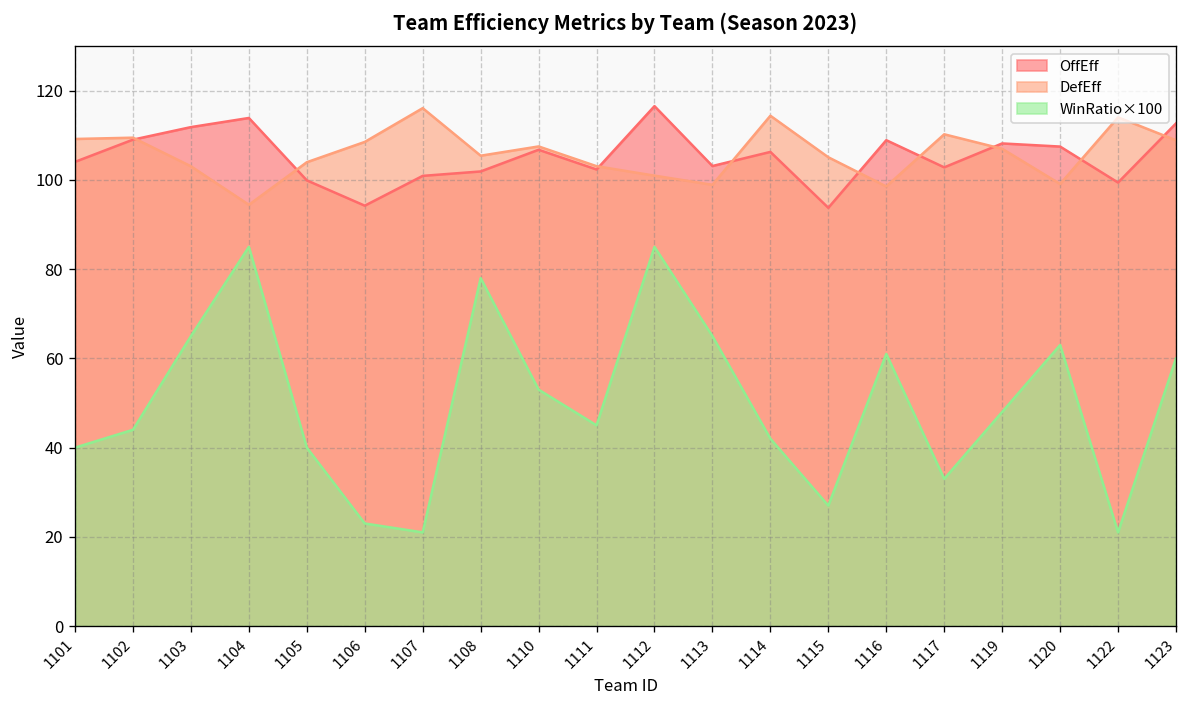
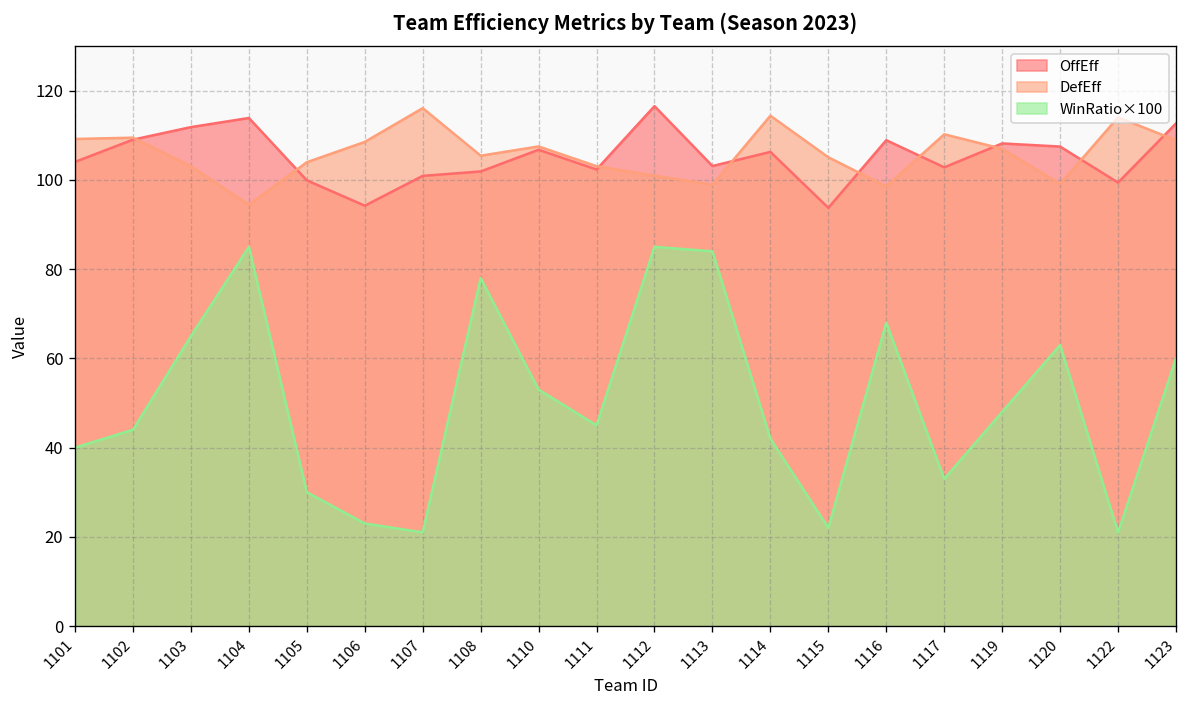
WinRatio×100, 1105: 40 -> 30
WinRatio×100, 1113: 65 -> 84
WinRatio×100, 1115: 27 -> 22
WinRatio×100, 1116: 61 -> 68
